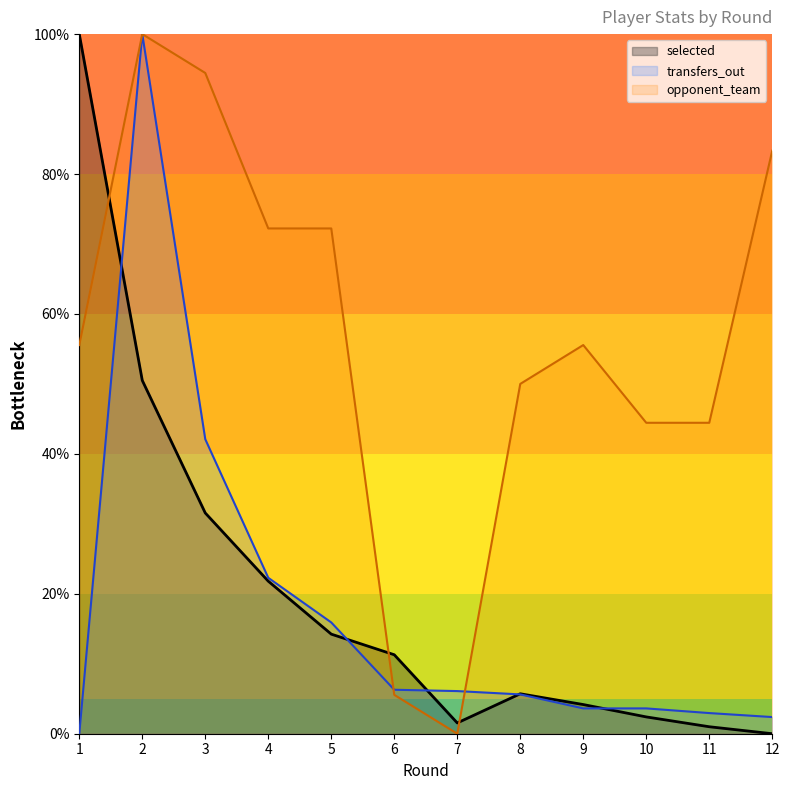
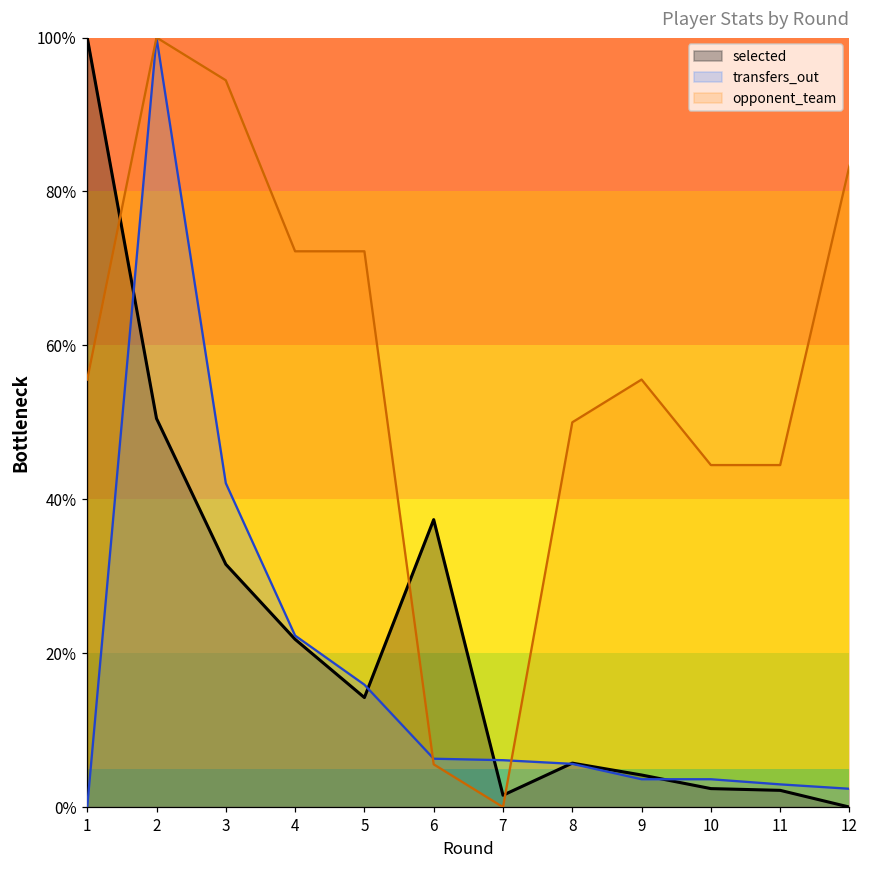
selected, 6: 11% -> 37%
selected, 11: 1% -> 2%
